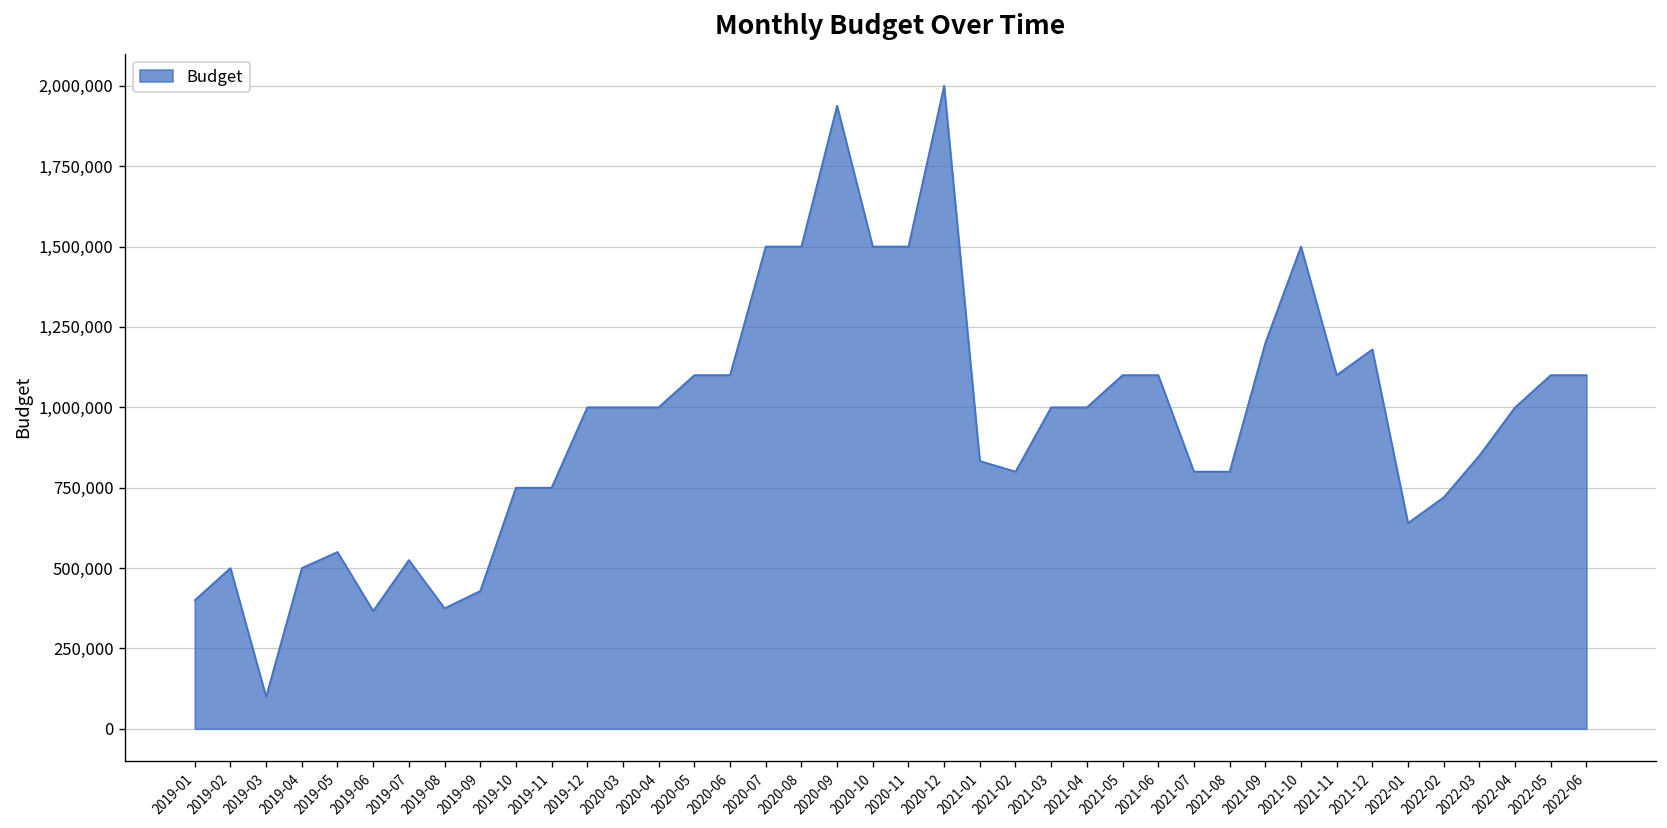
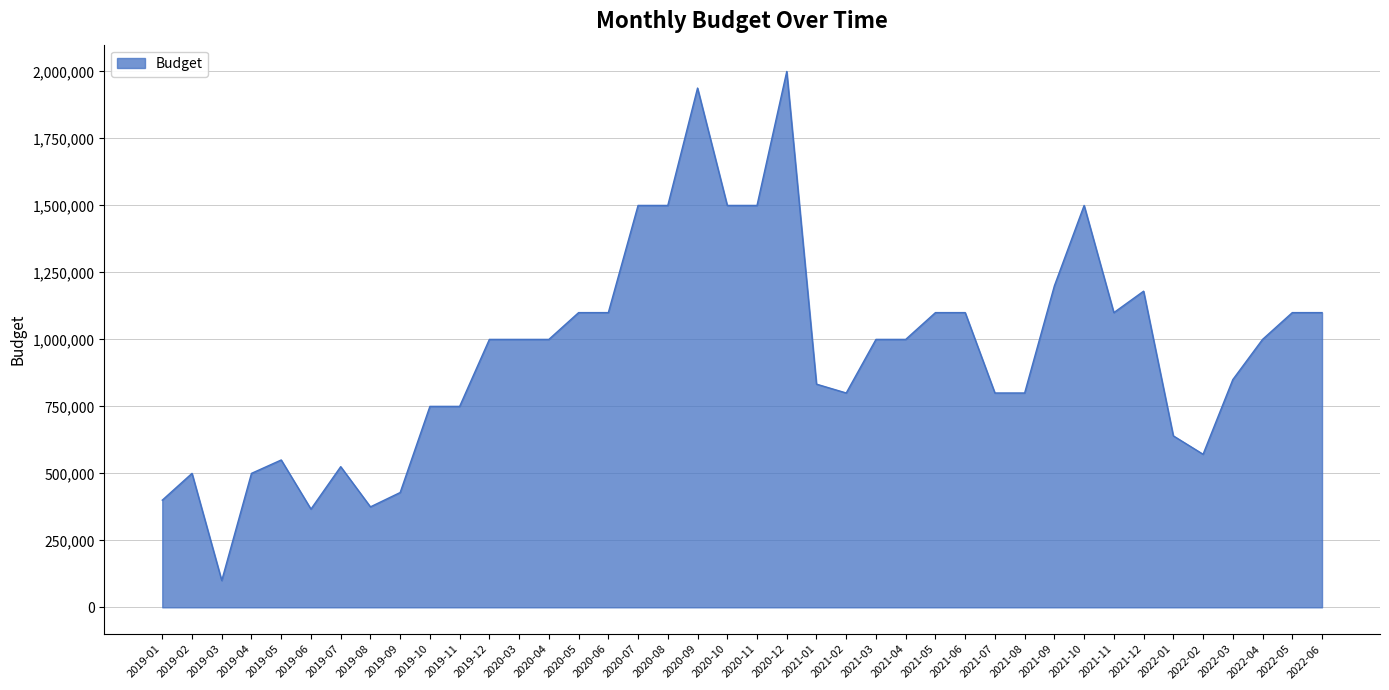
2022-02: 720,000 -> 570,000
